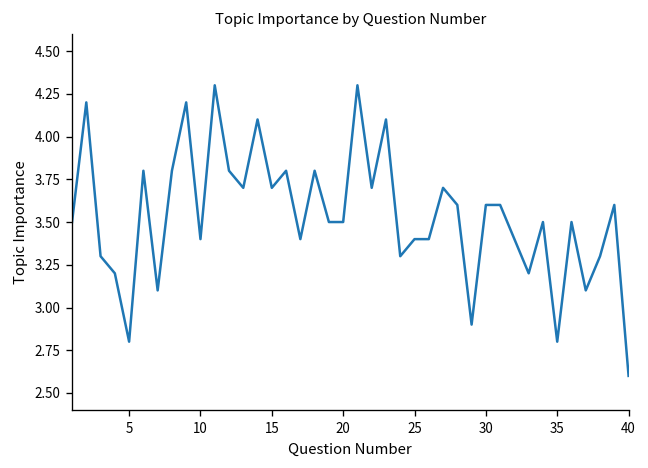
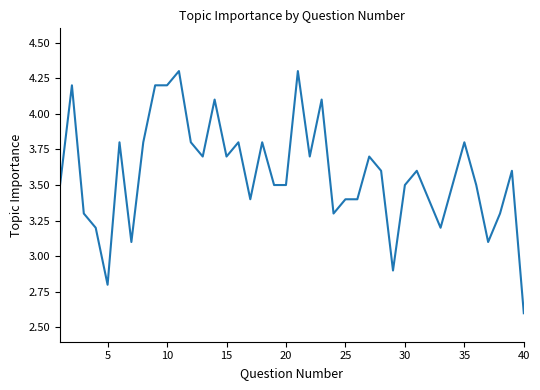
10: 3.4 -> 4.2
30: 3.6 -> 3.5
35: 2.8 -> 3.8
